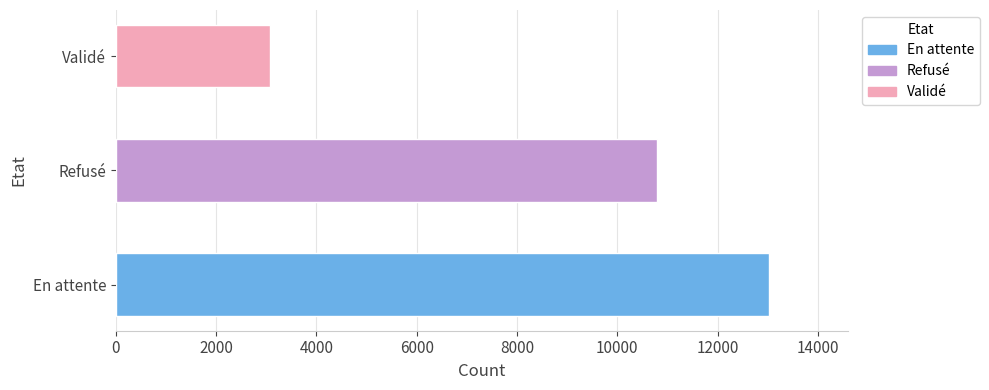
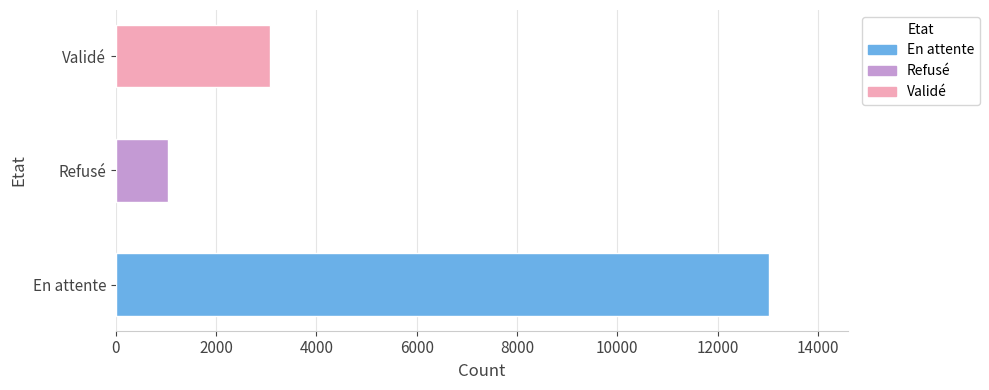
Refusé: 10800 -> 1000
